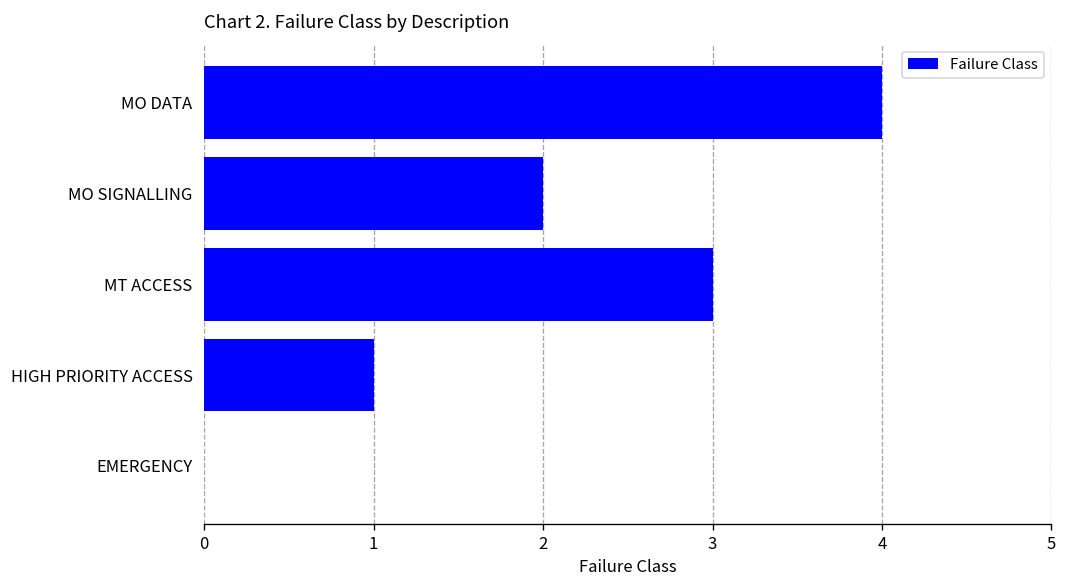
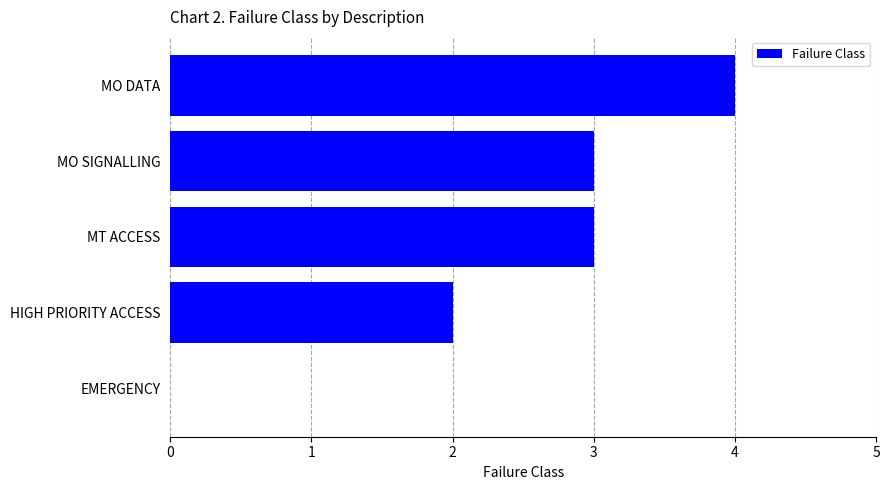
MO SIGNALLING: 2 -> 3
HIGH PRIORITY ACCESS: 1 -> 2
